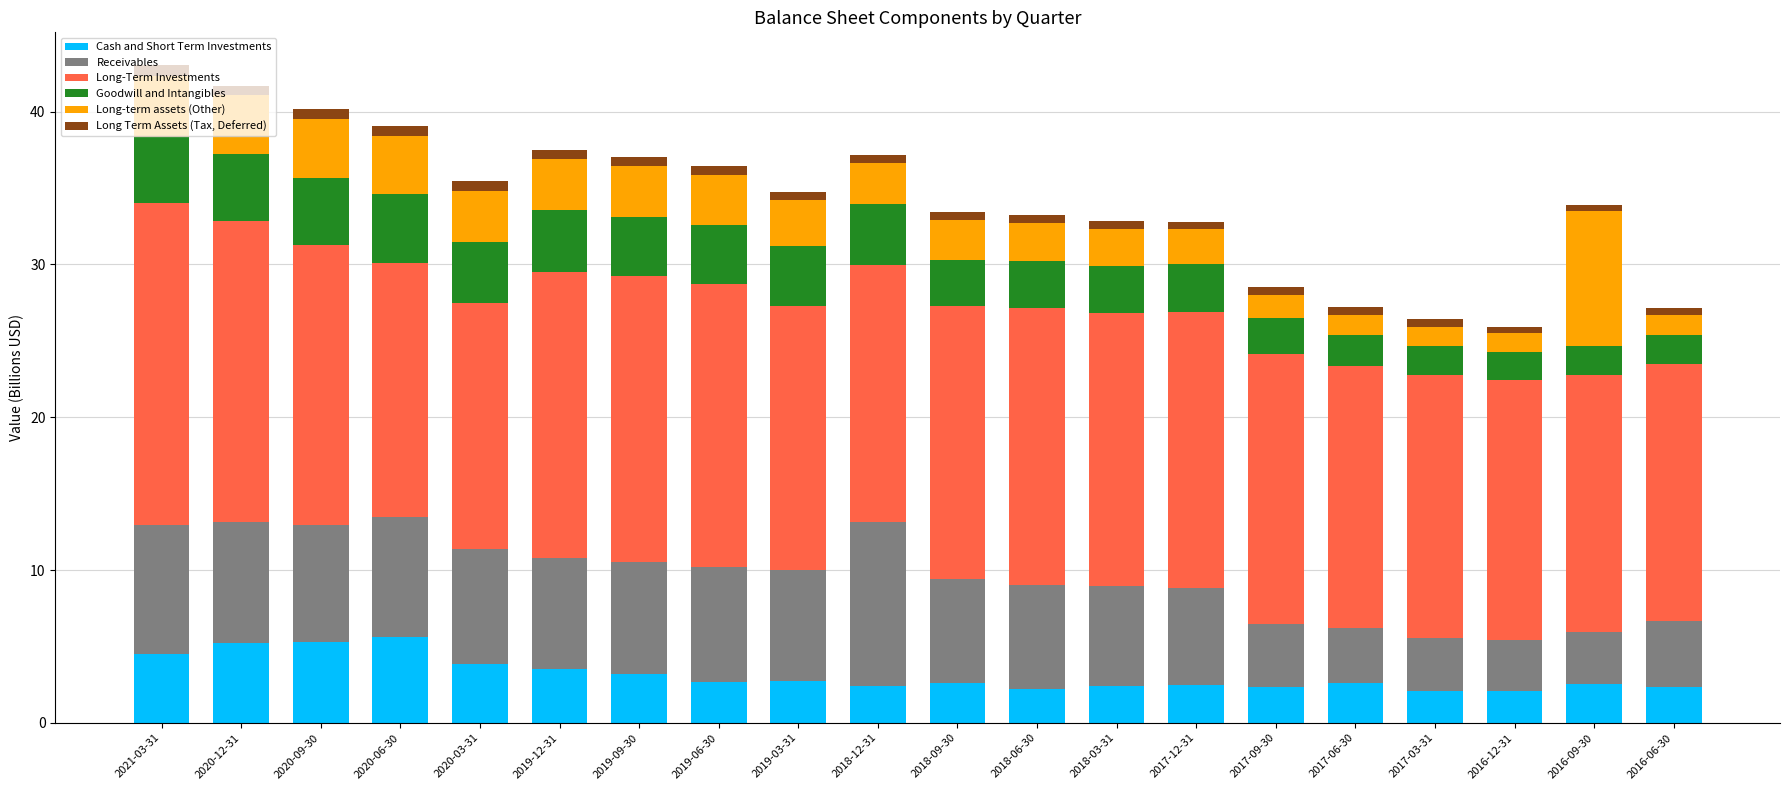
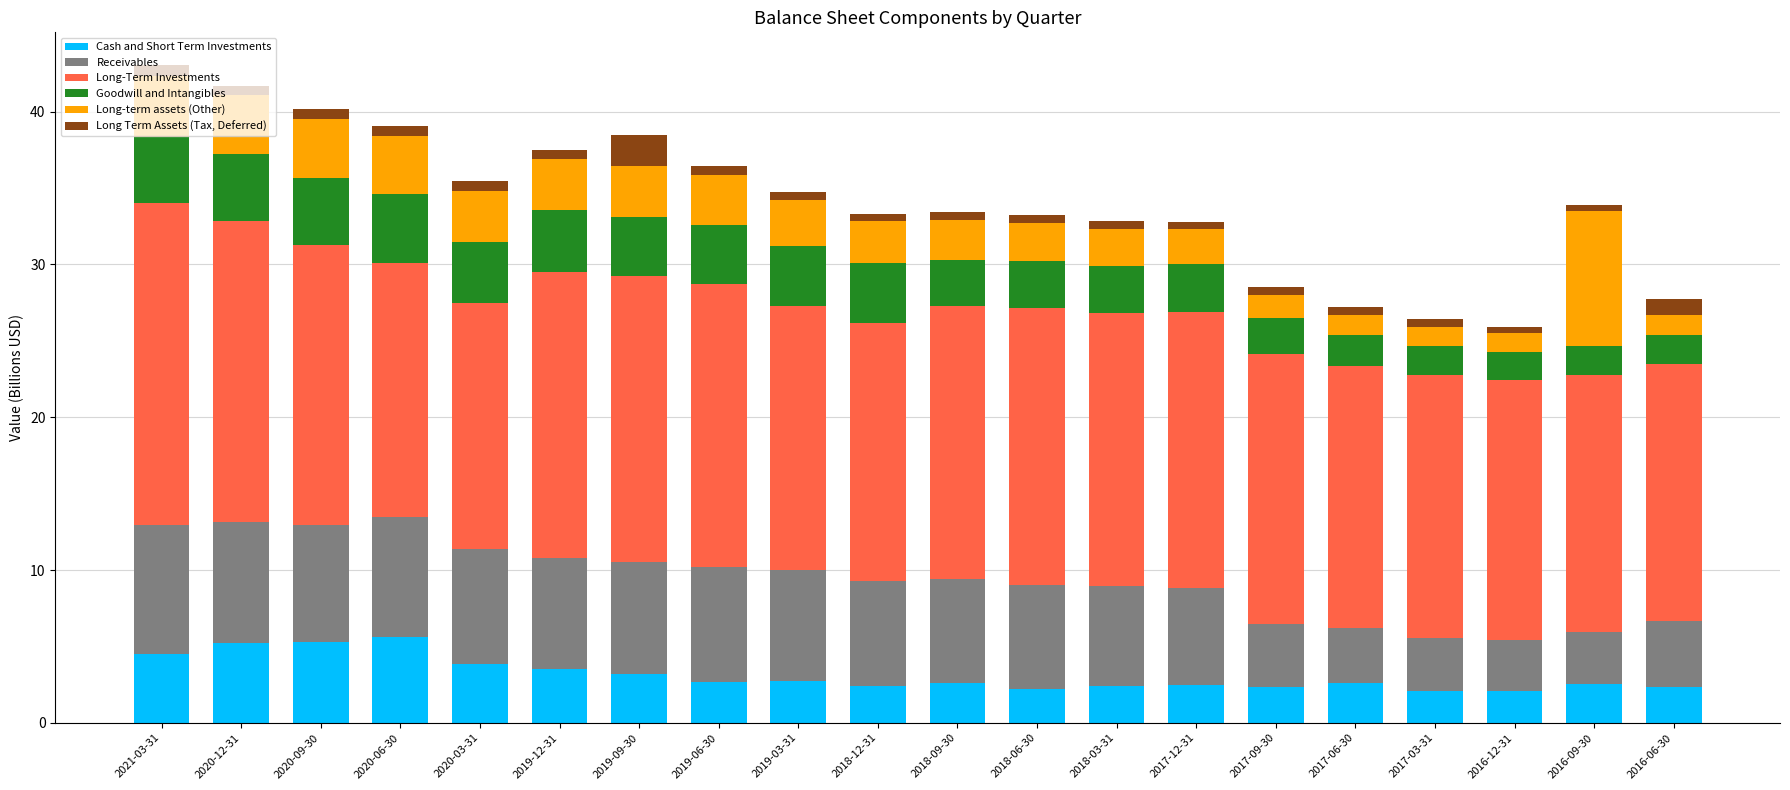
Long Term Assets (Tax, Deferred), 2019-09-30: 0.6 -> 2.0
Receivables, 2018-12-31: 10.8 -> 6.9
Long Term Assets (Tax, Deferred), 2016-06-30: 0.4 -> 1.0
